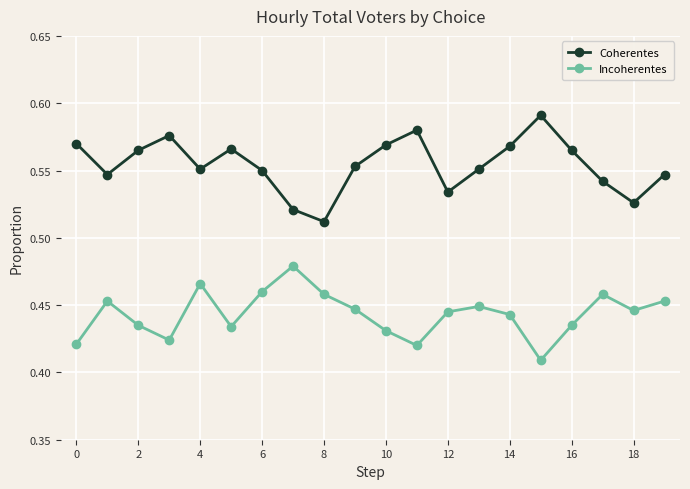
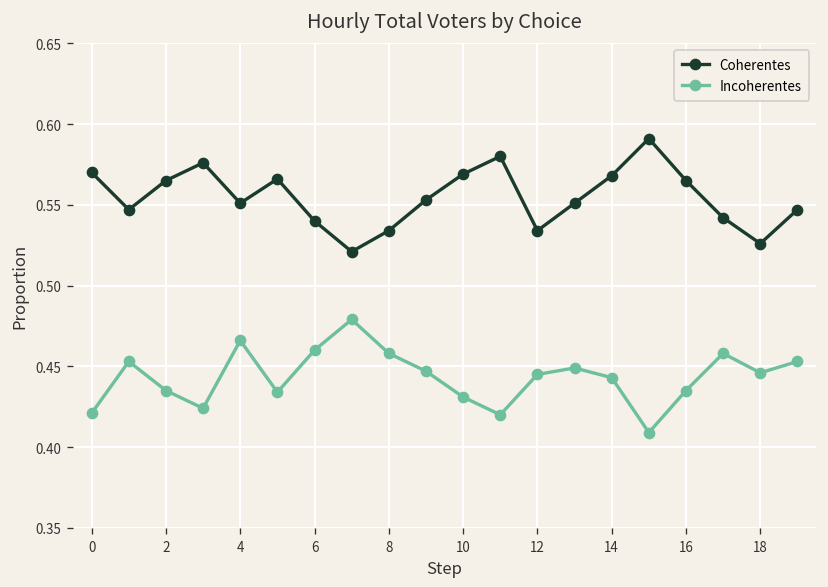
Coherentes, 6: 0.55 -> 0.54
Coherentes, 8: 0.512 -> 0.534
